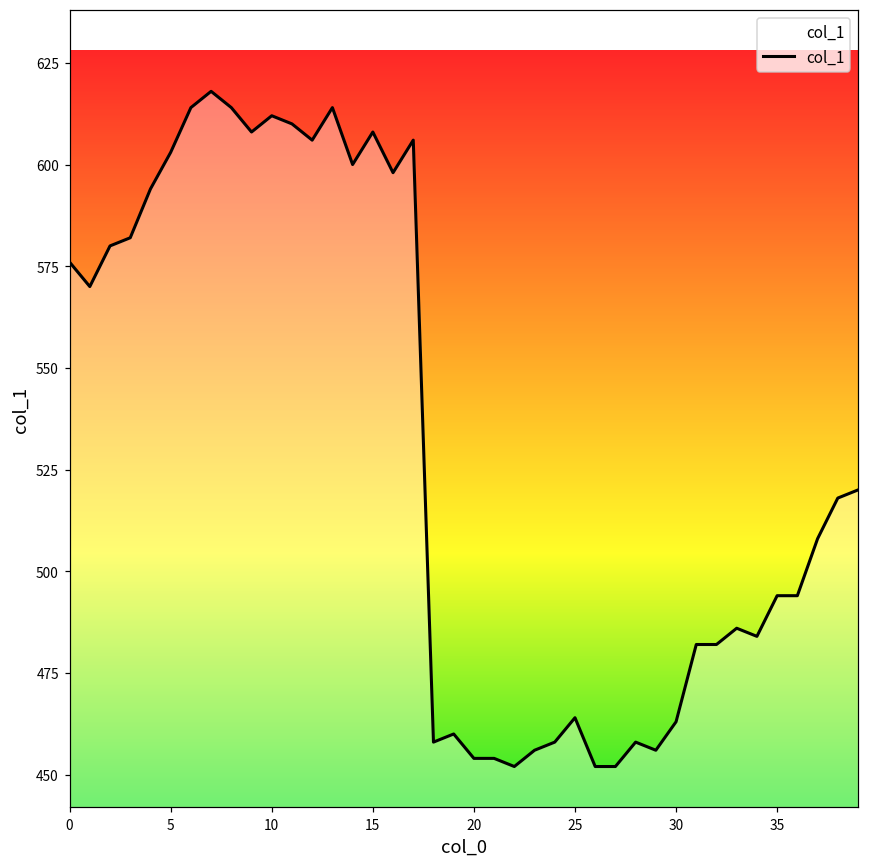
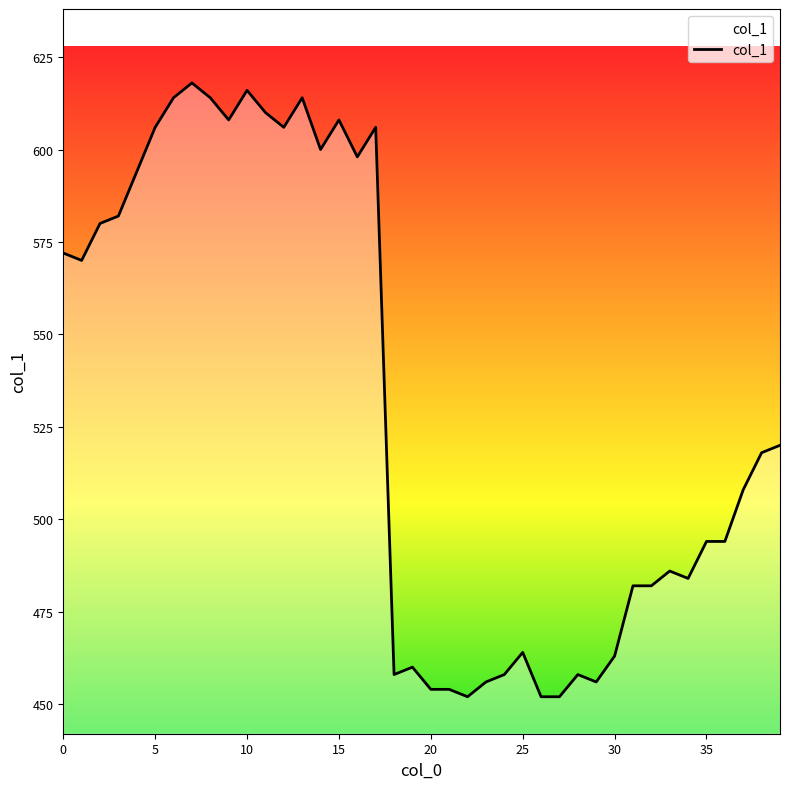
0: 576 -> 572
5: 603 -> 606
10: 612 -> 616
